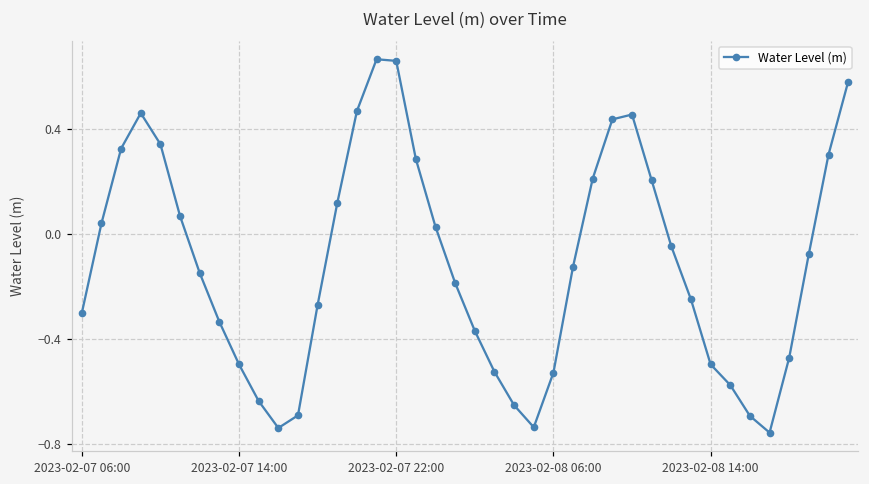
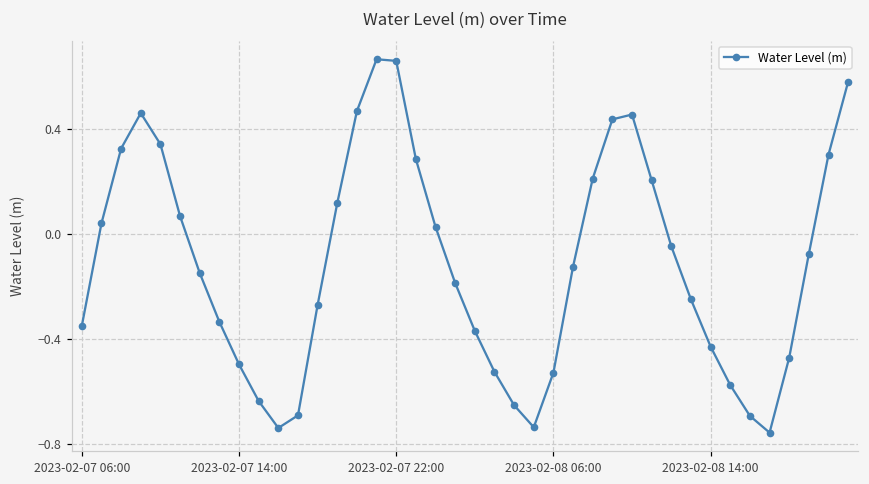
2023-02-07 06:00: -0.30 -> -0.35
2023-02-08 14:00: -0.50 -> -0.43
